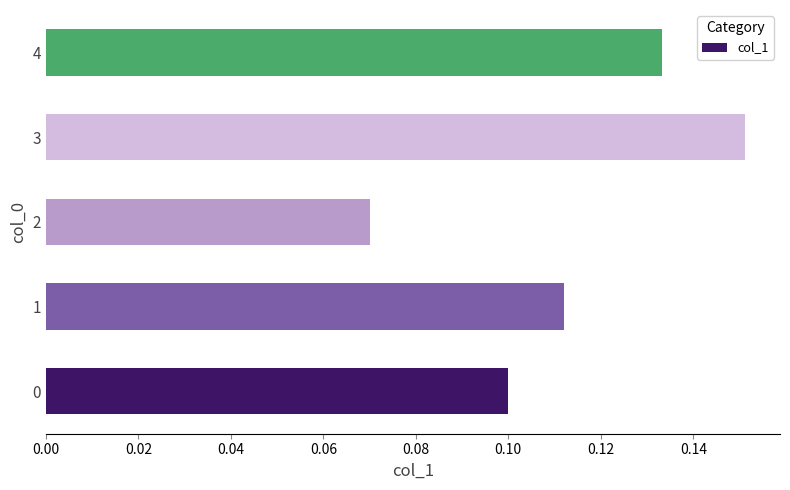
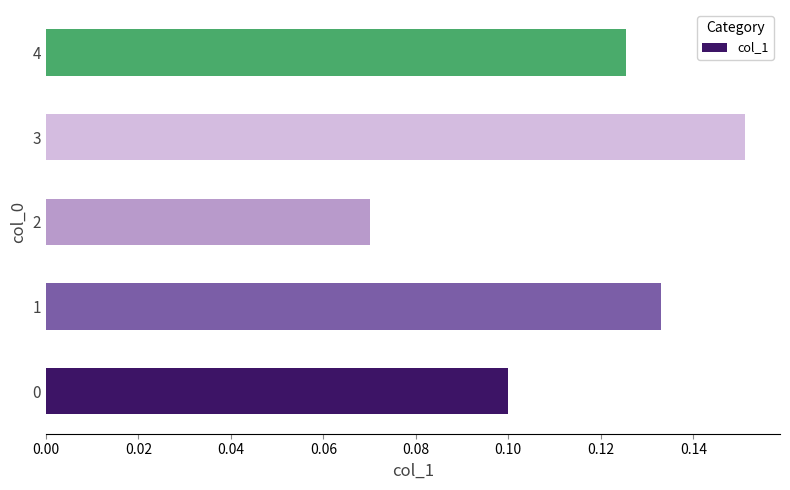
4: 0.133 -> 0.125
1: 0.112 -> 0.133
